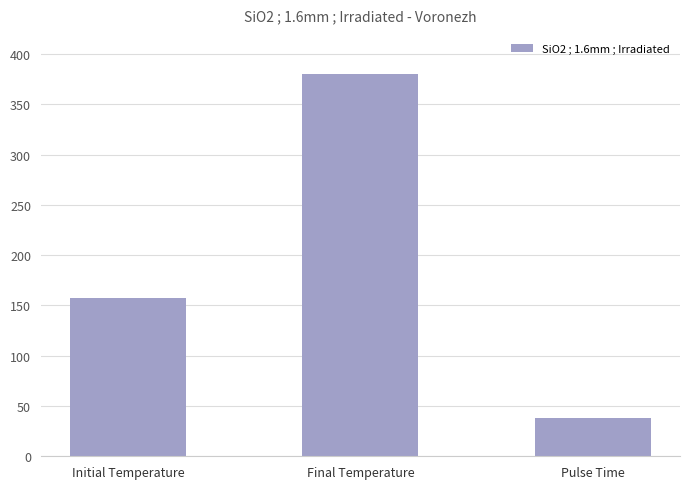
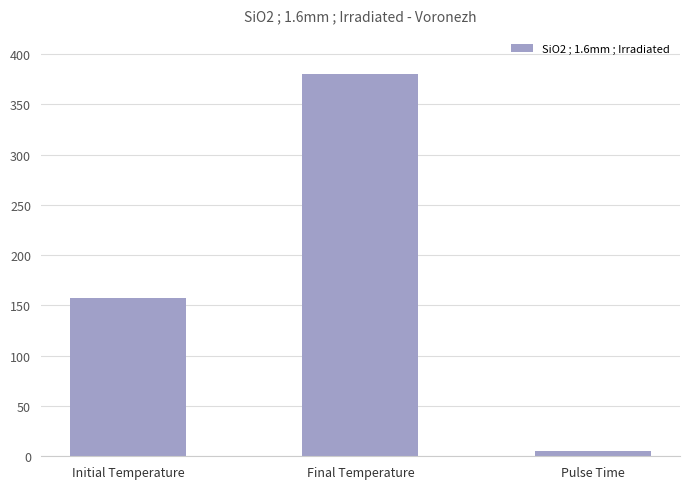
Pulse Time: 38 -> 5
